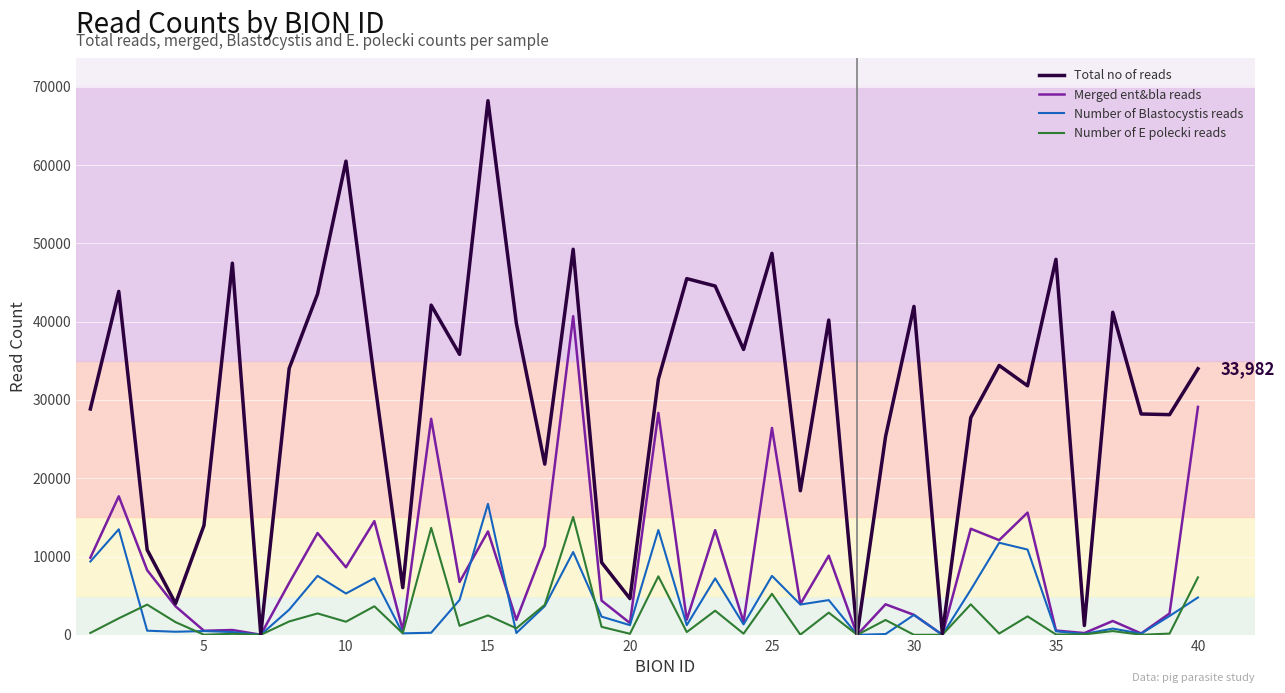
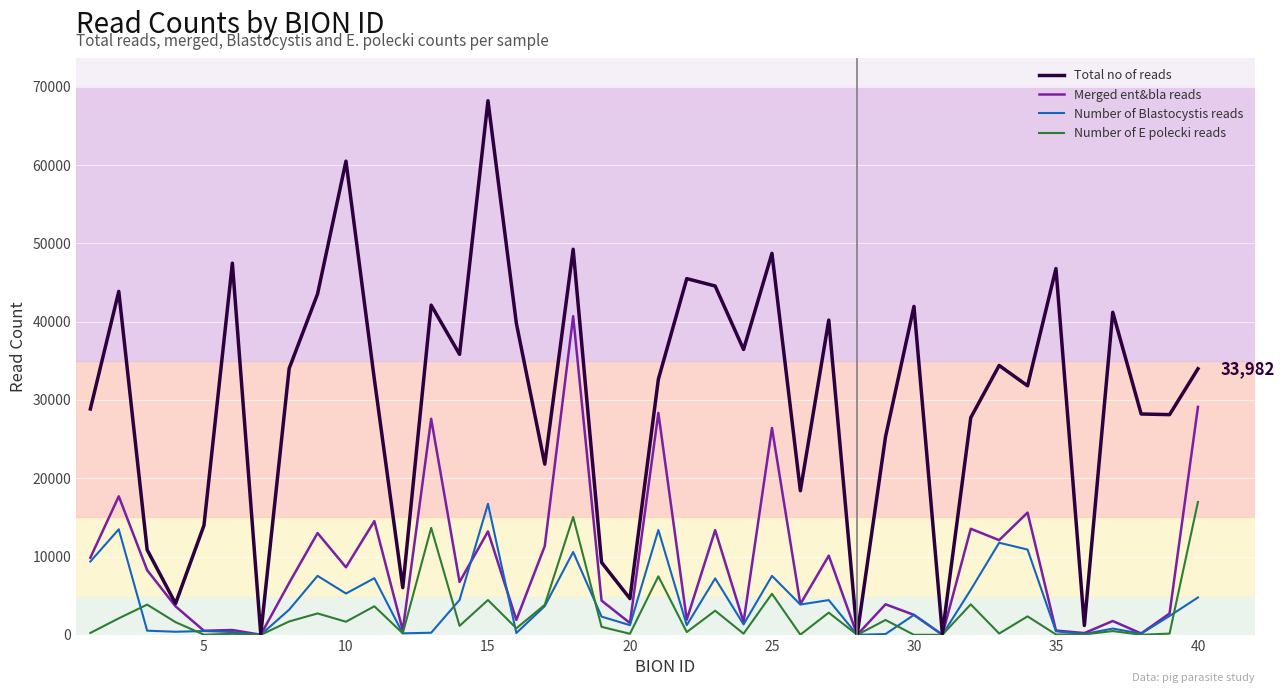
Number of E polecki reads, 15: 2000 -> 4000
Total no of reads, 35: 48000 -> 47000
Number of E polecki reads, 40: 7000 -> 17000
